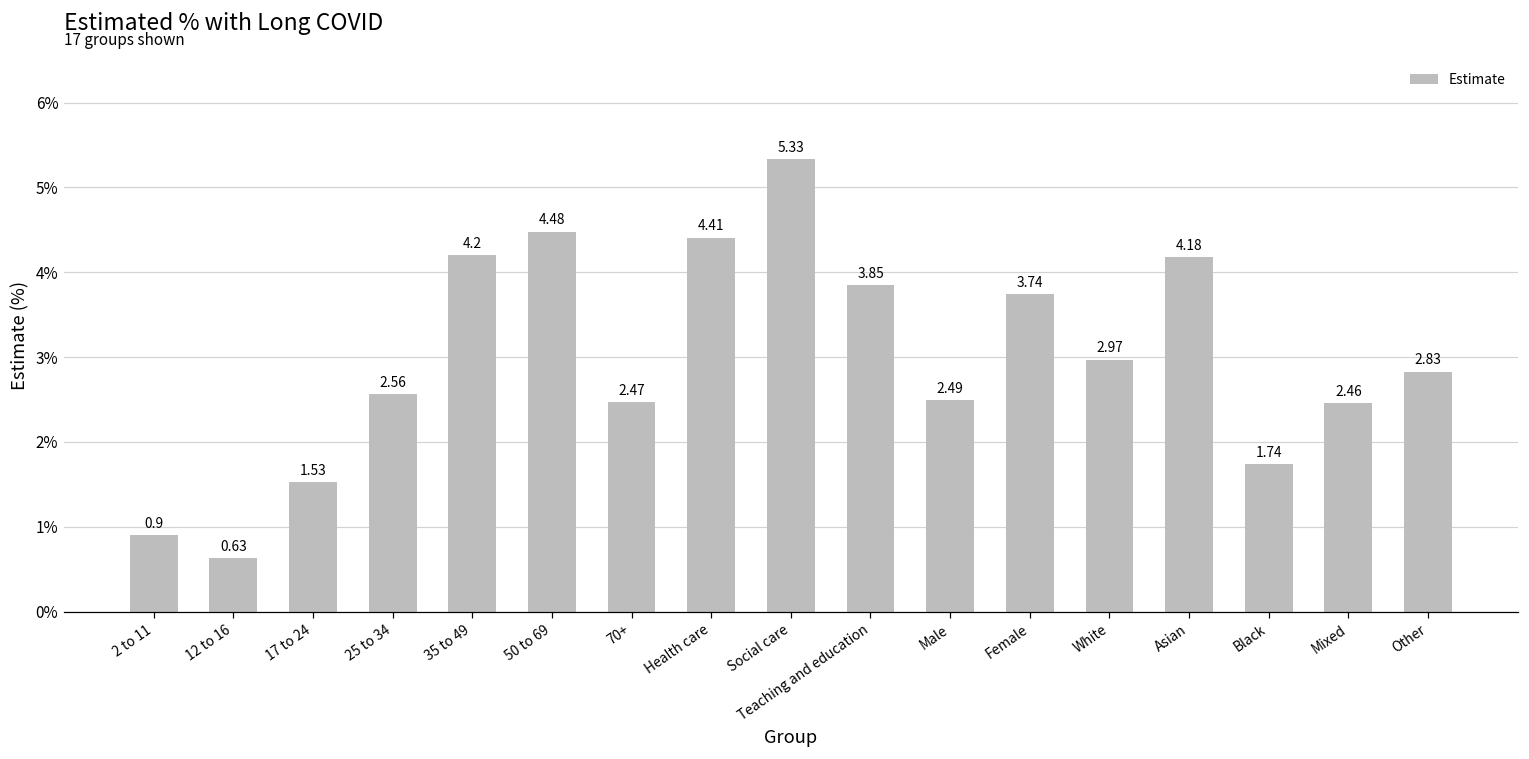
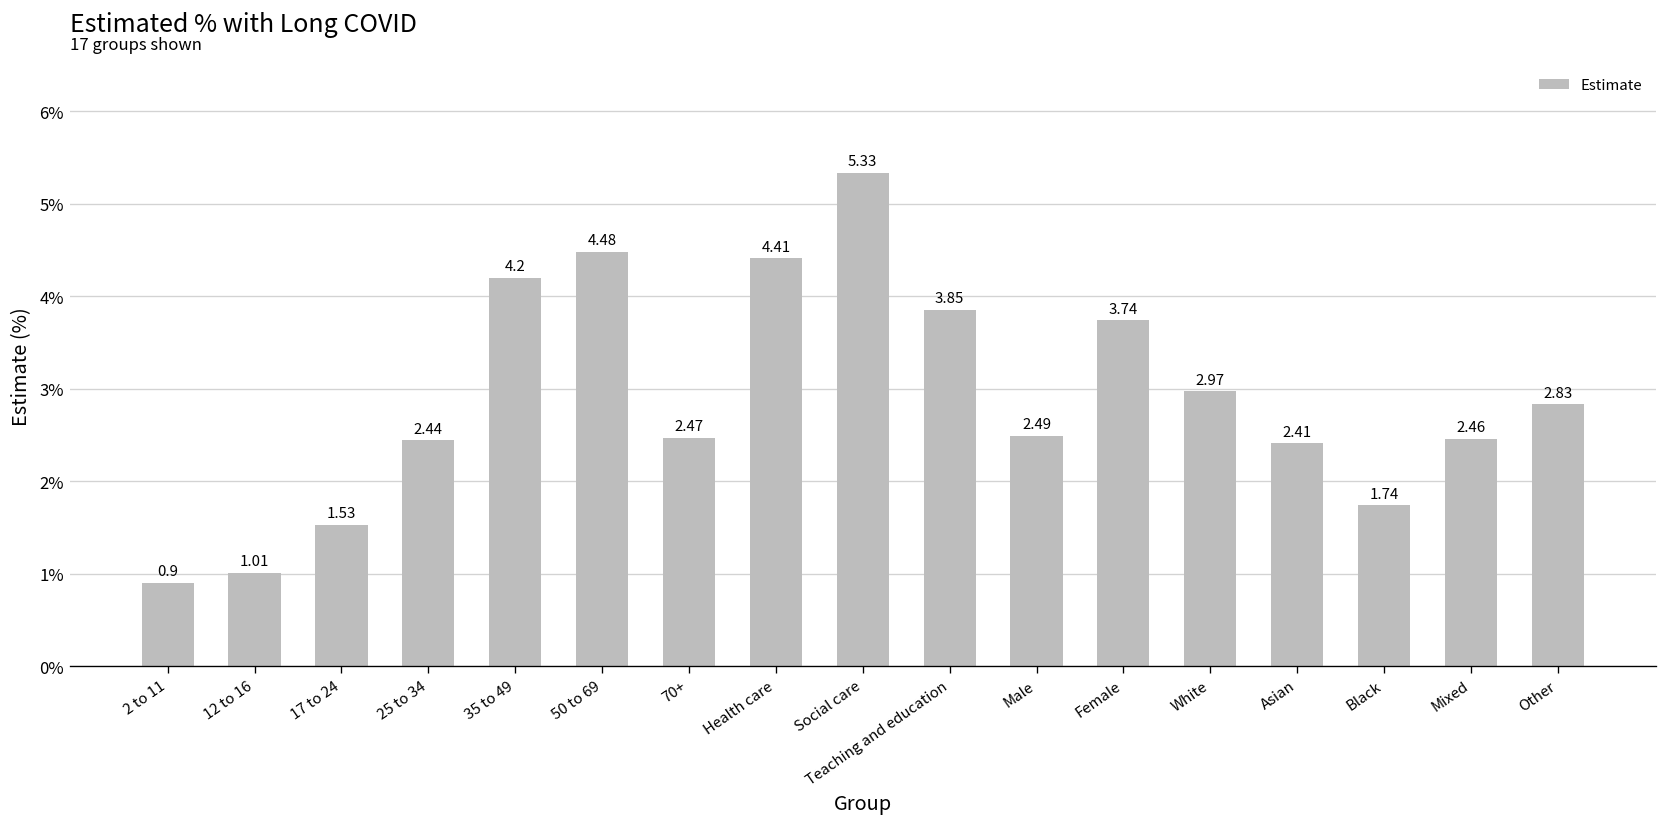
12 to 16: 0.63 -> 1.01
25 to 34: 2.56 -> 2.44
Asian: 4.18 -> 2.41
